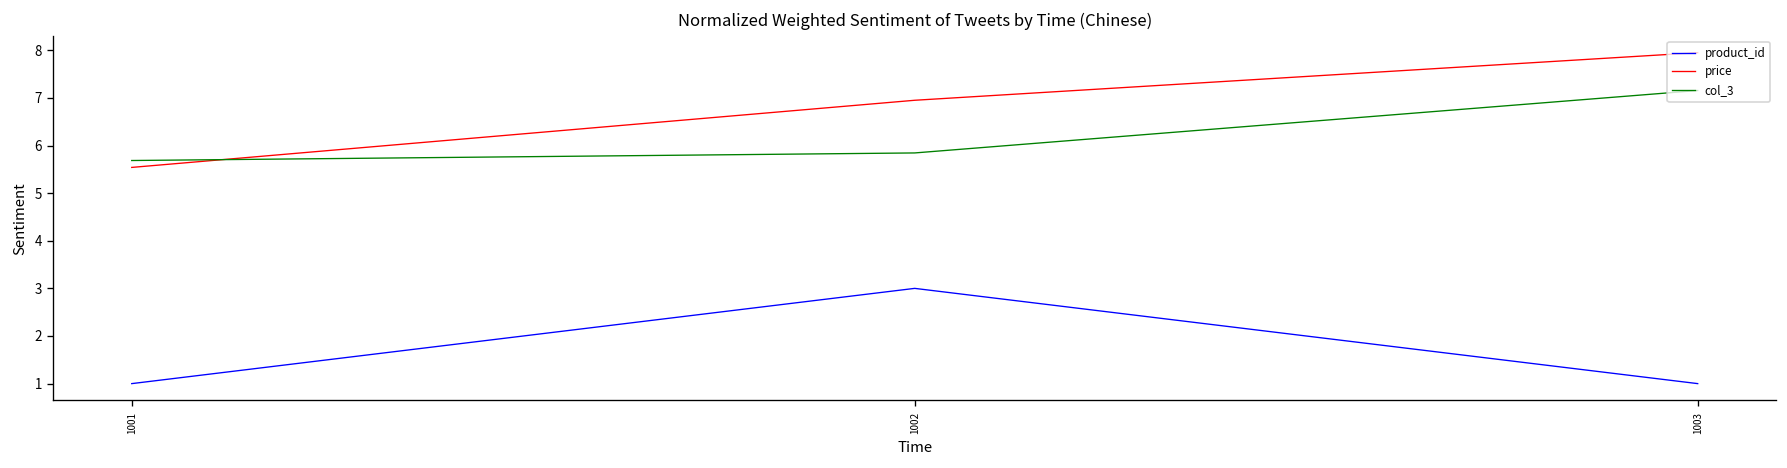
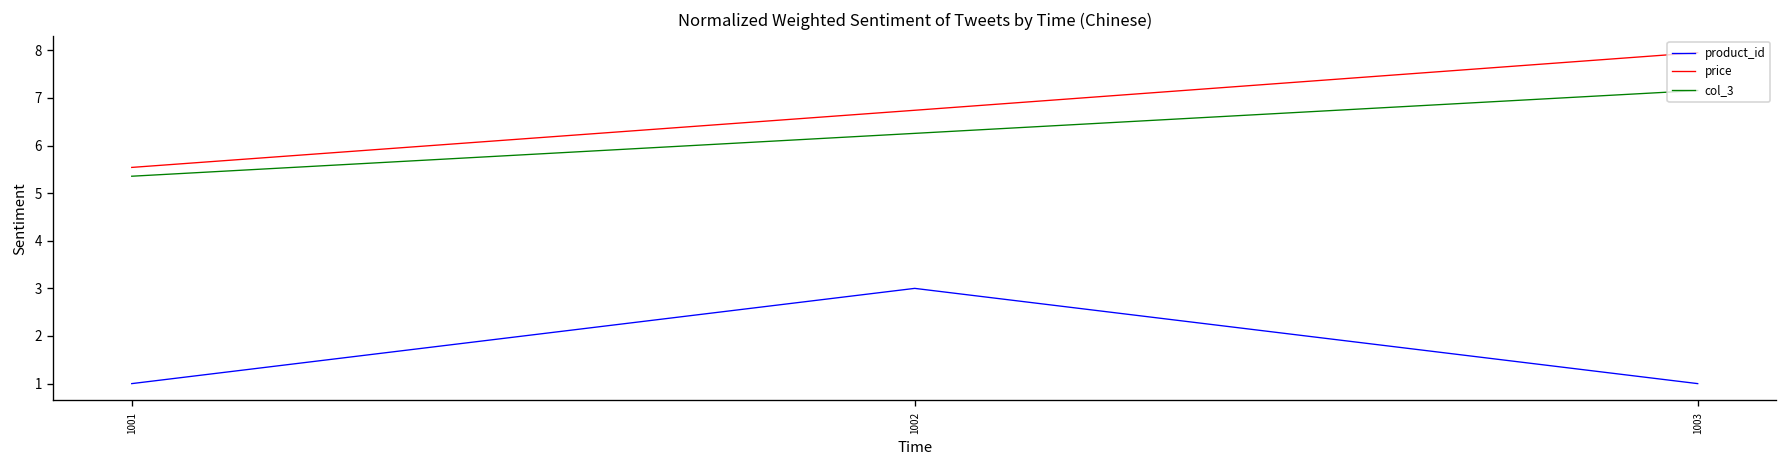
col_3, 1001: 5.7 -> 5.4
price, 1002: 7.0 -> 6.7
col_3, 1002: 5.8 -> 6.3
